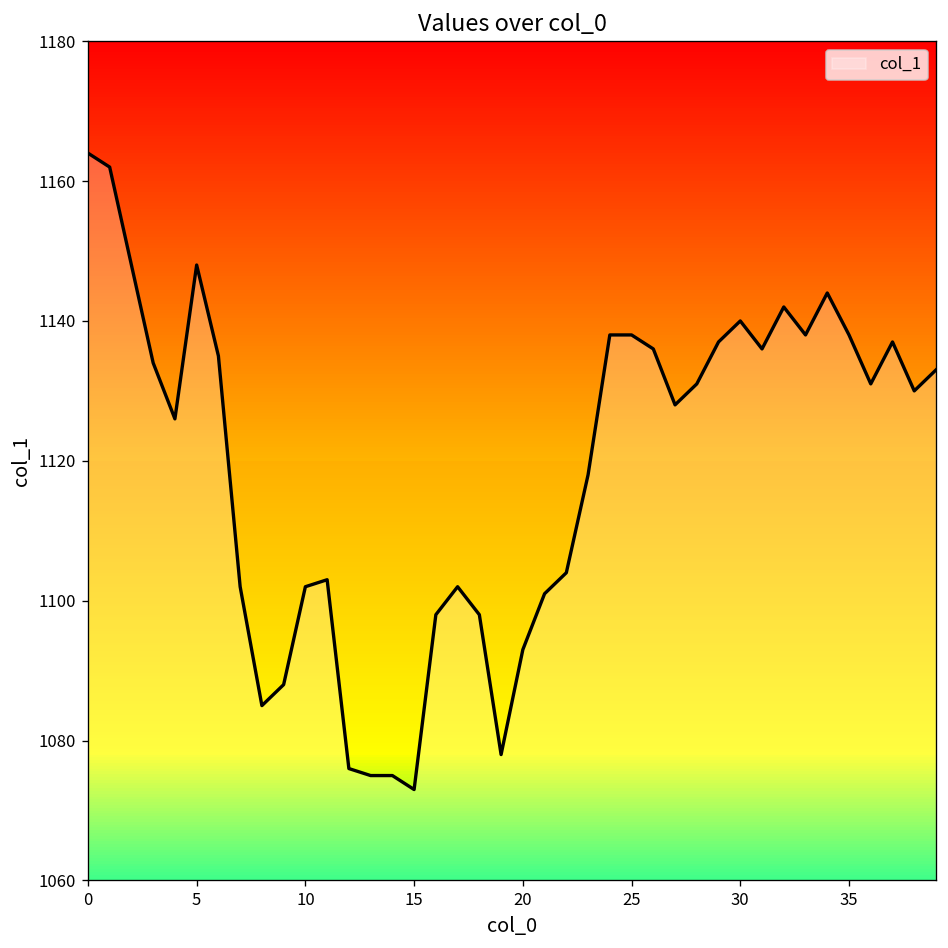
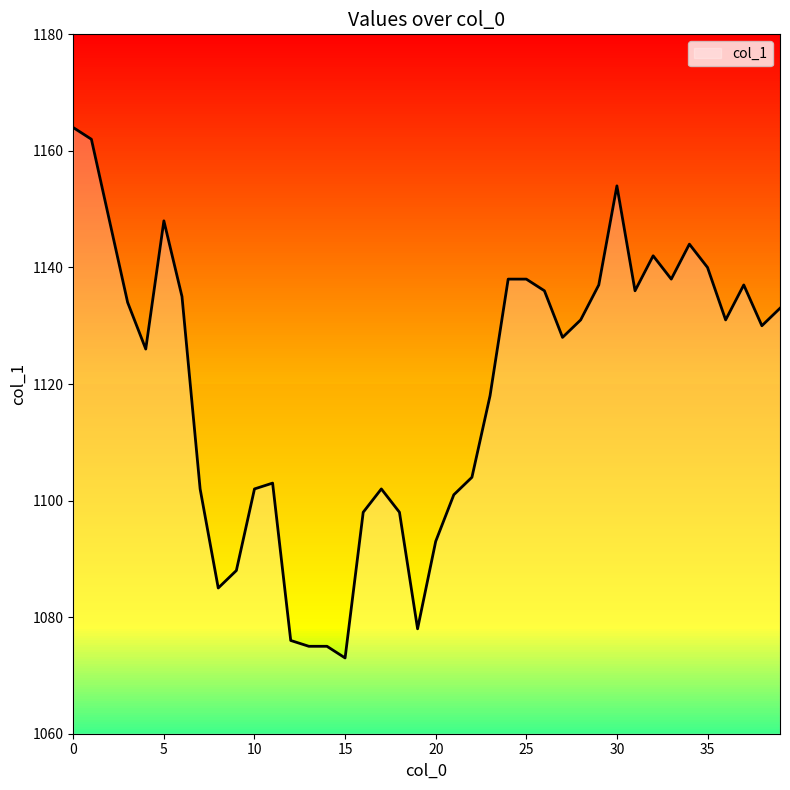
30: 1140 -> 1154
35: 1138 -> 1140
